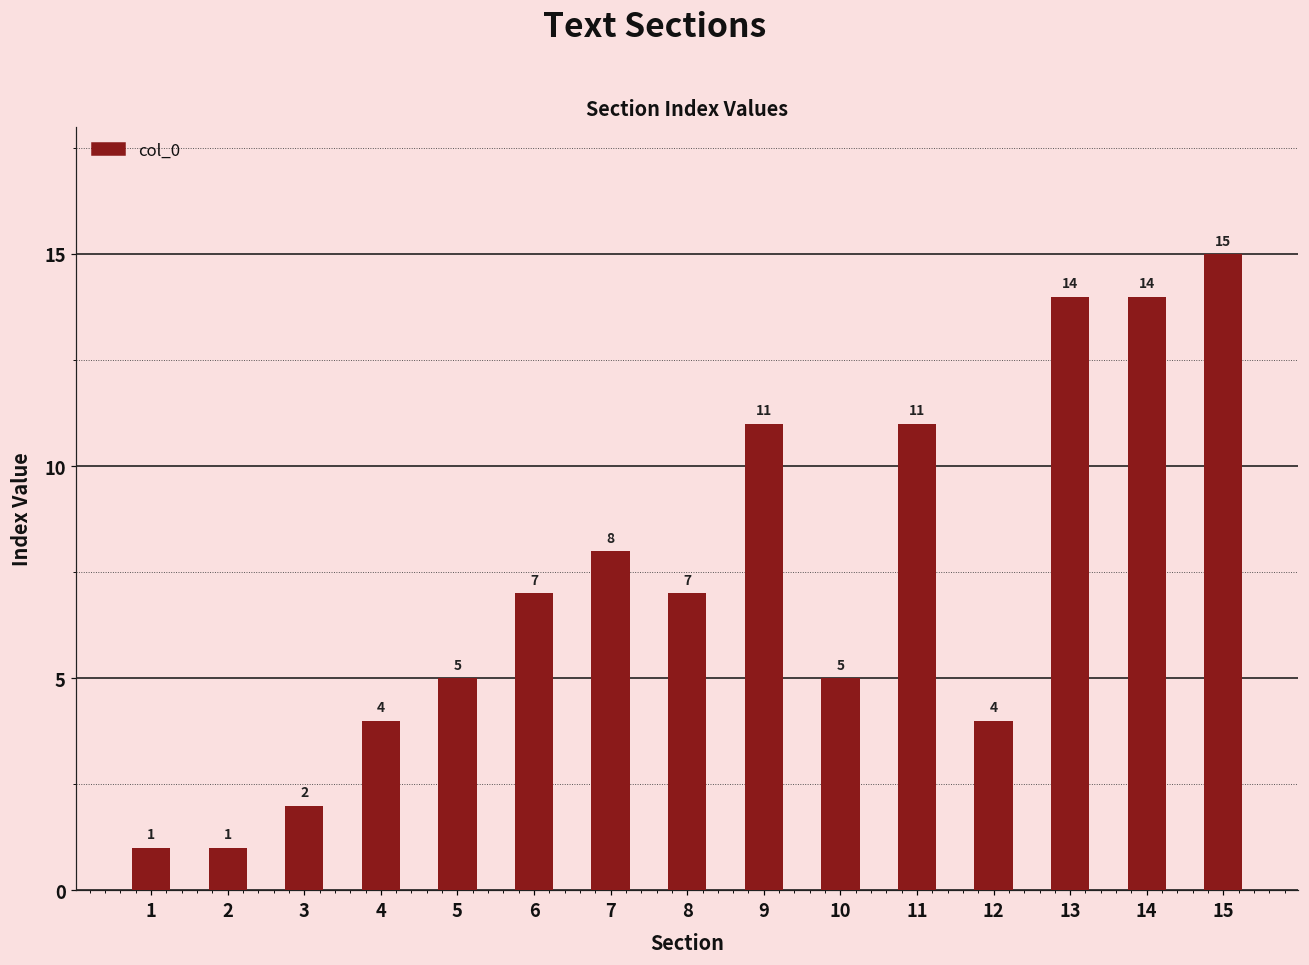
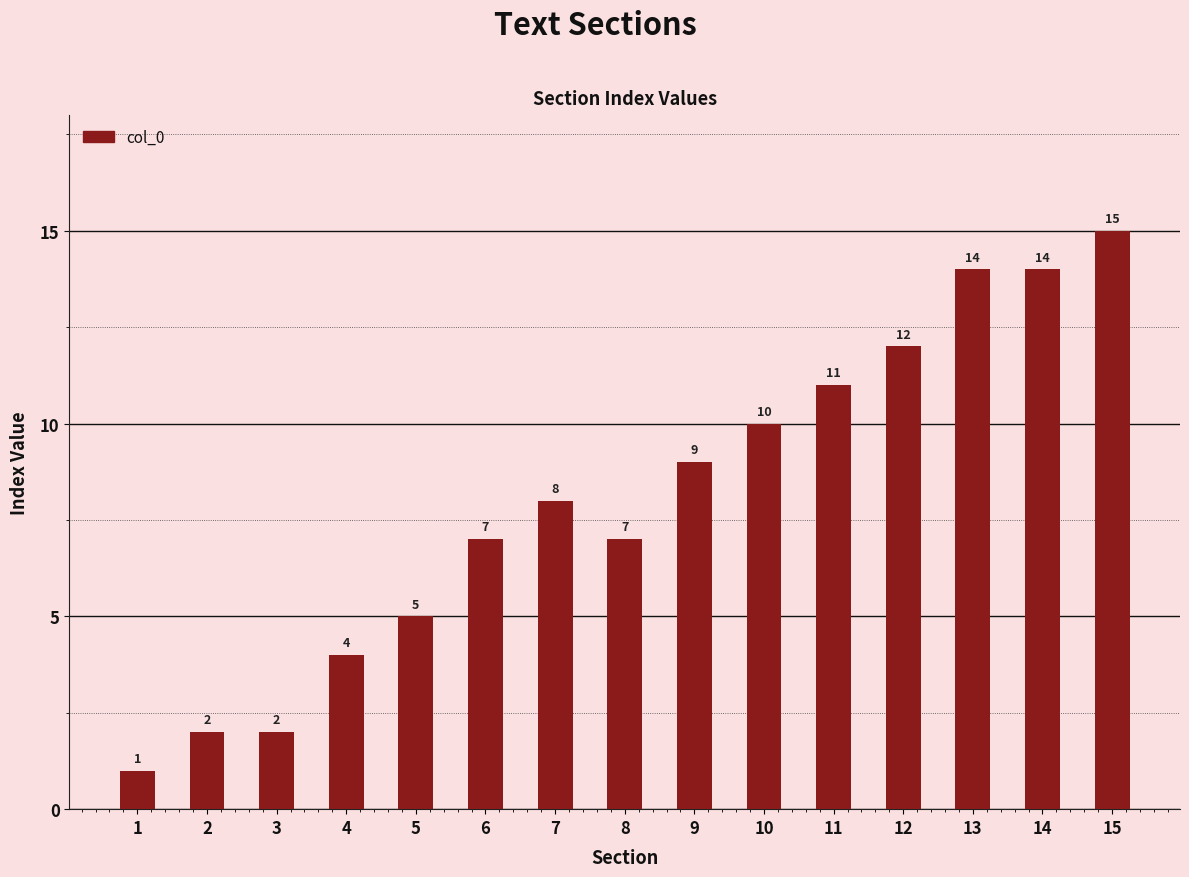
2: 1 -> 2
9: 11 -> 9
10: 5 -> 10
12: 4 -> 12
